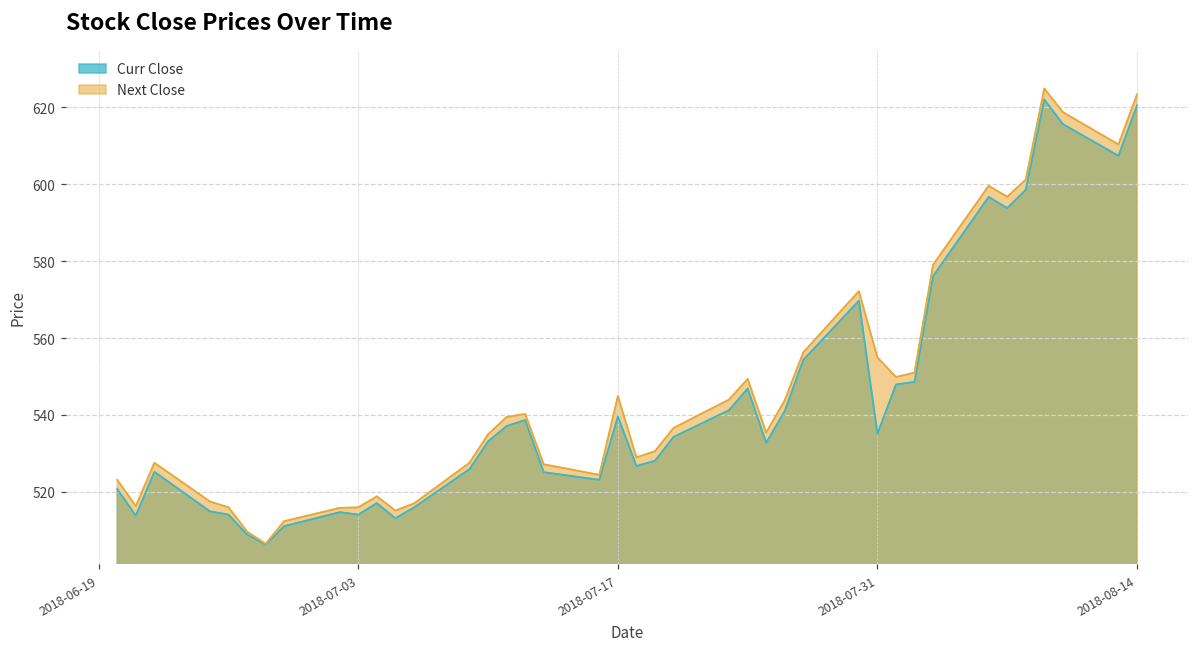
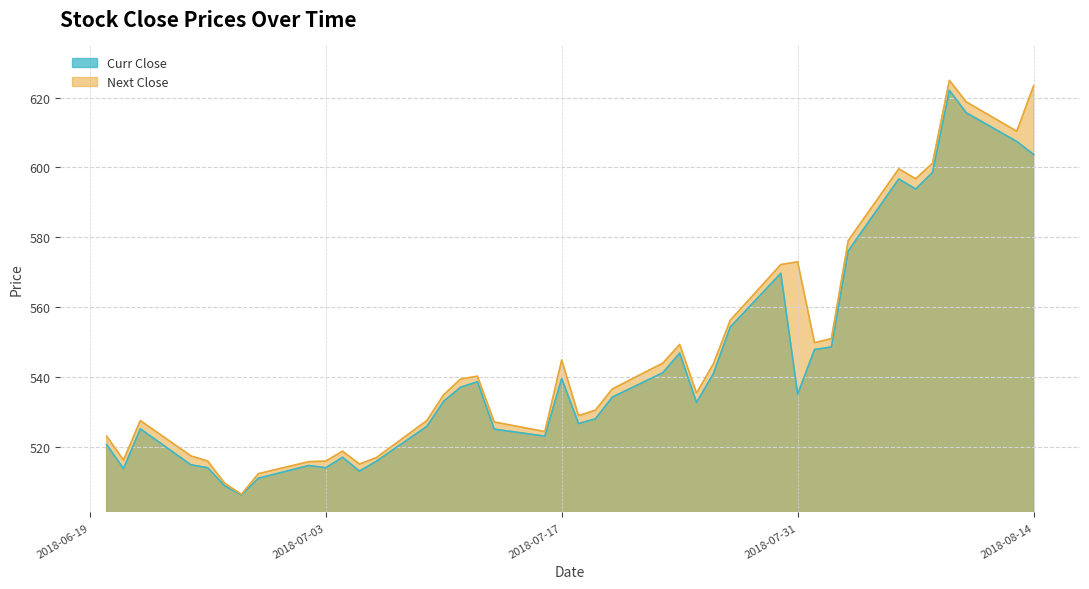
Next Close, 2018-07-31: 555 -> 573
Curr Close, 2018-08-14: 621 -> 604
